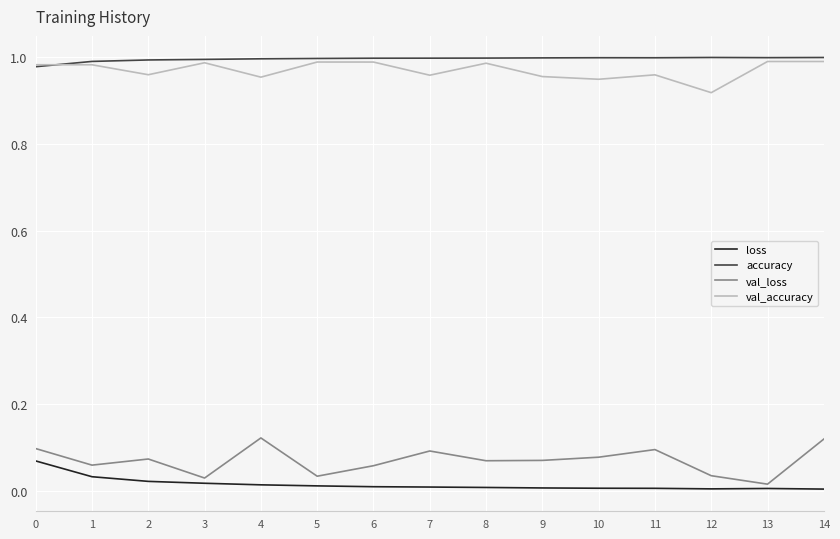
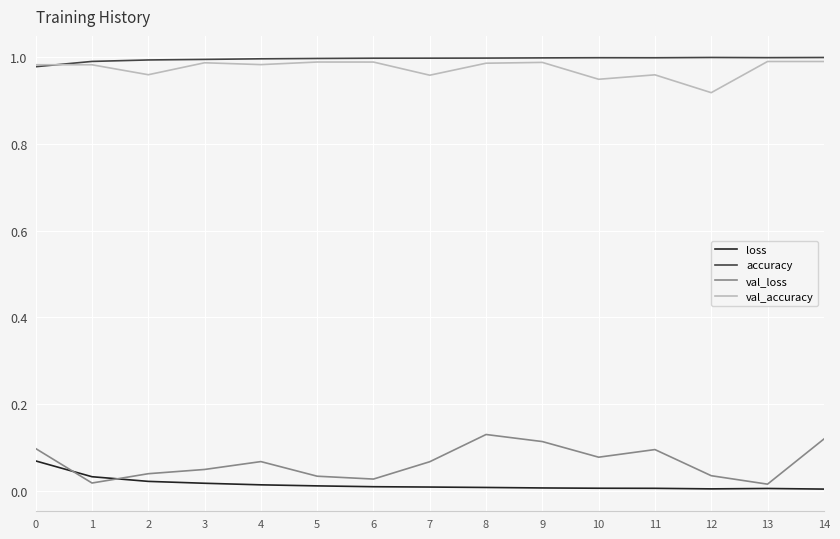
val_loss, 1: 0.06 -> 0.02
val_loss, 2: 0.07 -> 0.04
val_loss, 3: 0.03 -> 0.05
val_loss, 4: 0.12 -> 0.07
val_accuracy, 4: 0.95 -> 0.98
val_loss, 6: 0.06 -> 0.03
val_loss, 7: 0.09 -> 0.07
val_loss, 8: 0.07 -> 0.13
val_loss, 9: 0.07 -> 0.11
val_accuracy, 9: 0.95 -> 0.99
